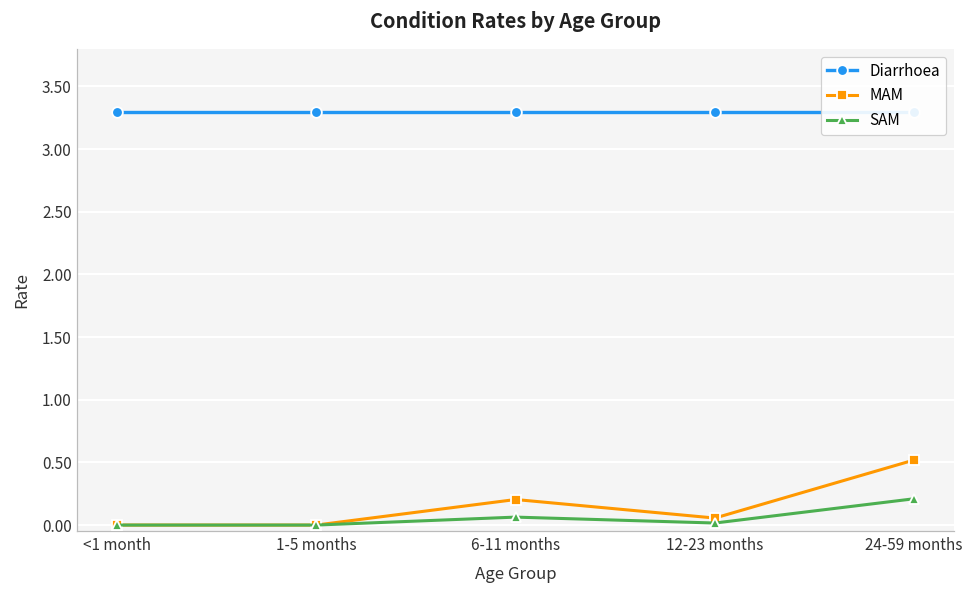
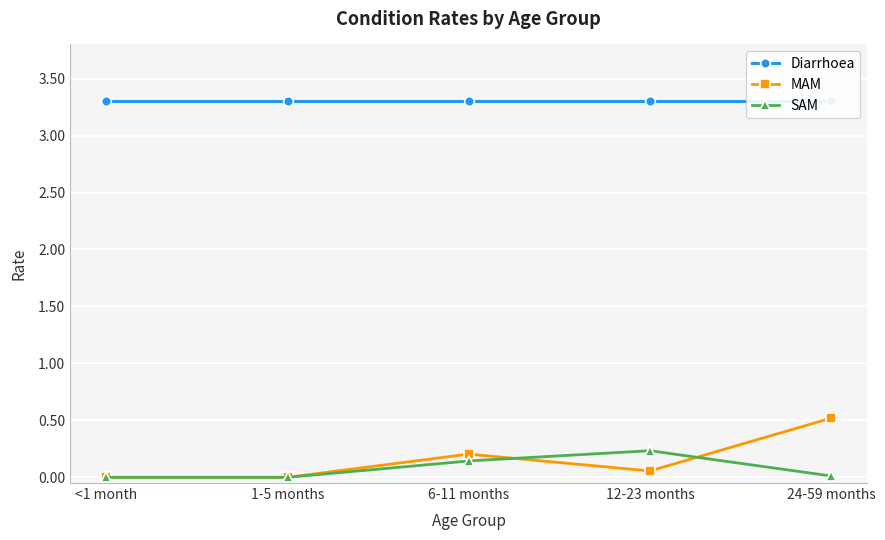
SAM, 6-11 months: 0.06 -> 0.14
SAM, 12-23 months: 0.02 -> 0.23
SAM, 24-59 months: 0.21 -> 0.01
